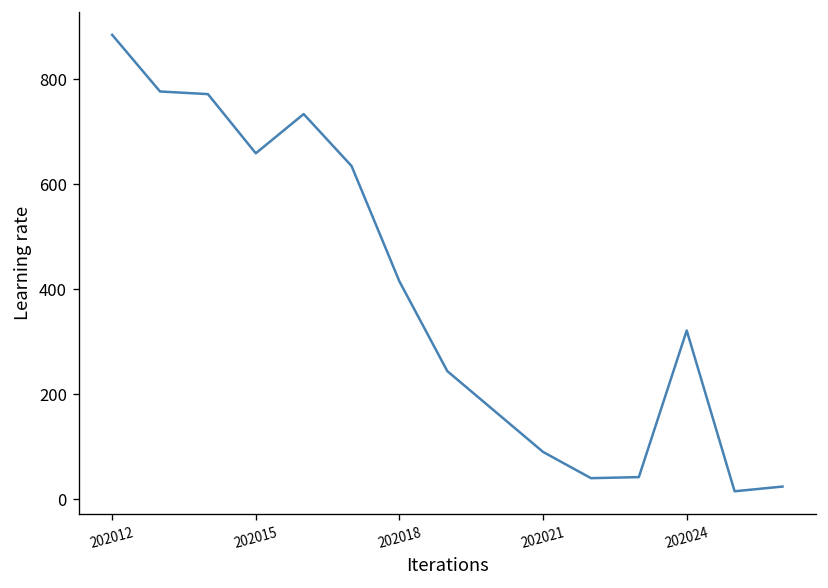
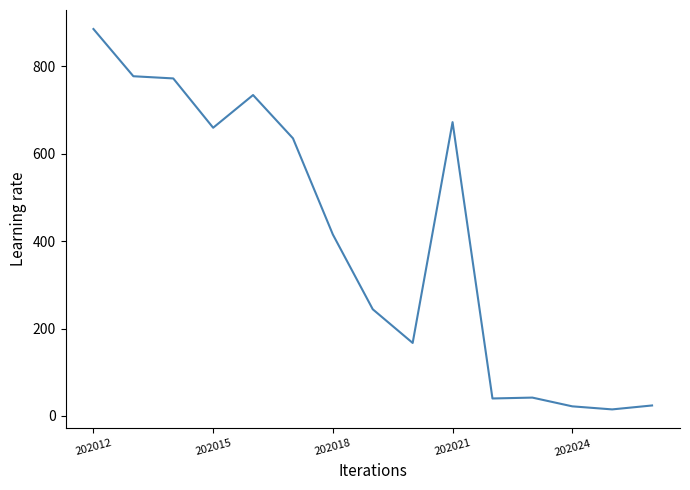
202021: 90 -> 670
202024: 320 -> 20
